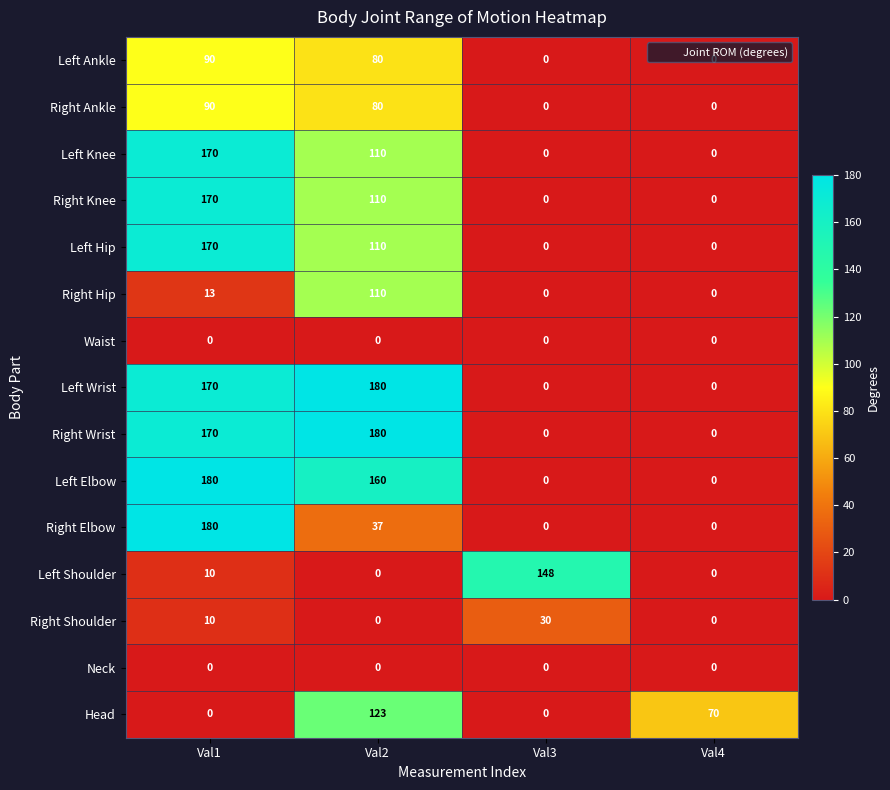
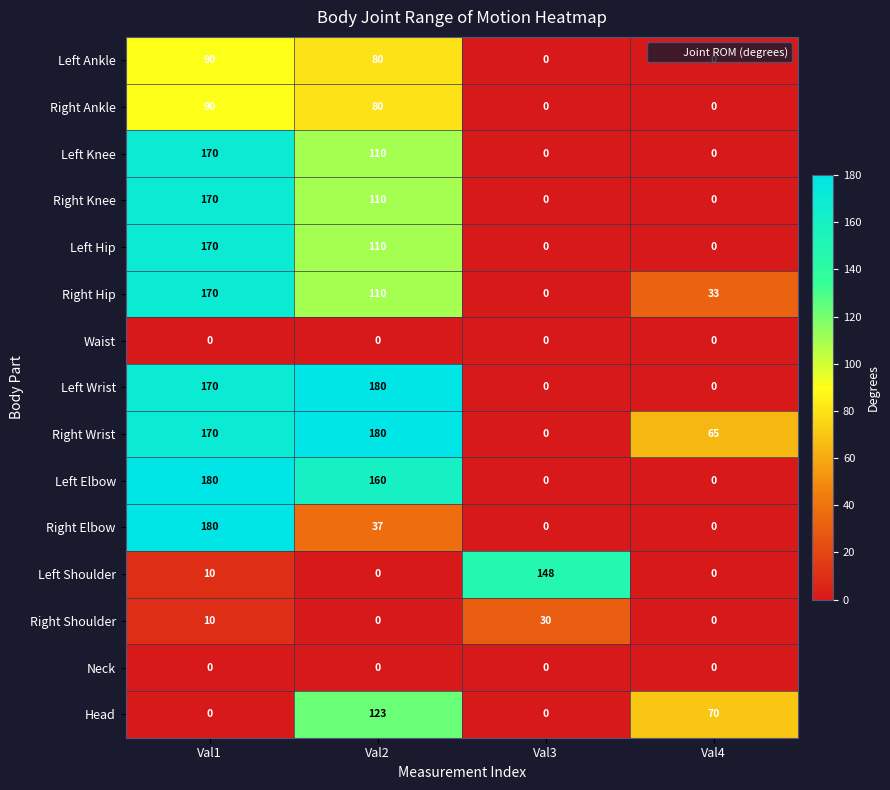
Right Hip, Val1: 13 -> 170
Right Hip, Val4: 0 -> 33
Right Wrist, Val4: 0 -> 65
